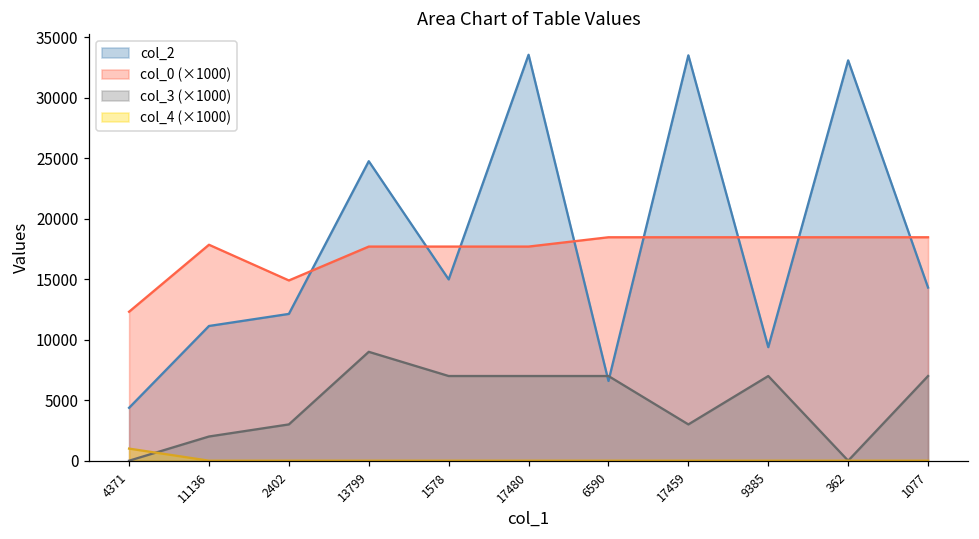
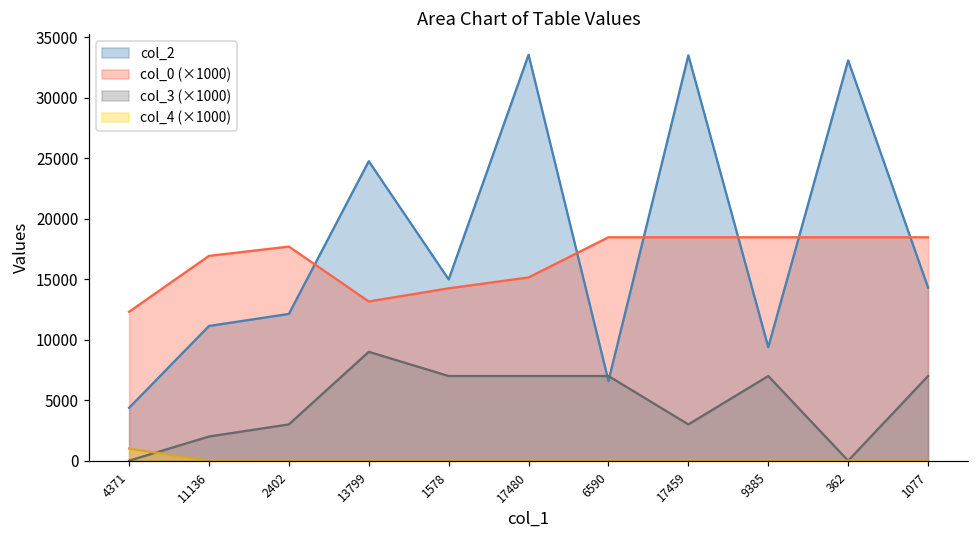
col_0 (×1000), 11136: 17900 -> 16900
col_0 (×1000), 2402: 14900 -> 17700
col_0 (×1000), 13799: 17700 -> 13200
col_0 (×1000), 1578: 17700 -> 14300
col_0 (×1000), 17480: 17700 -> 15100
